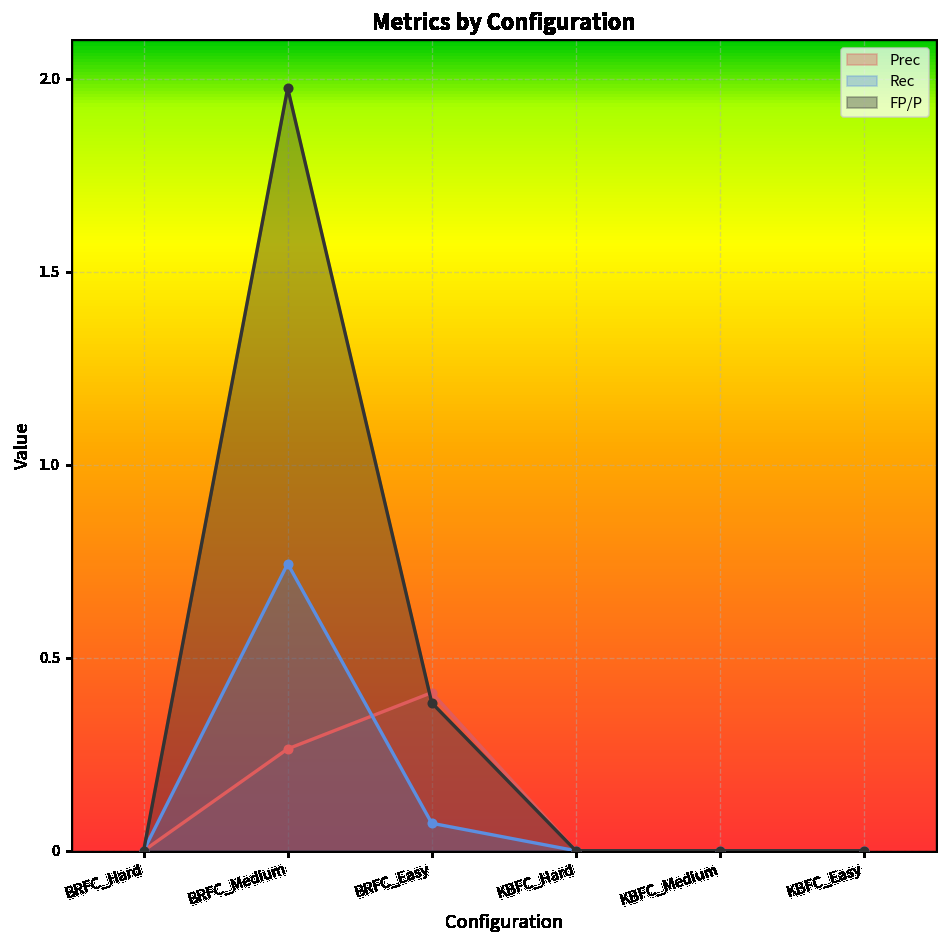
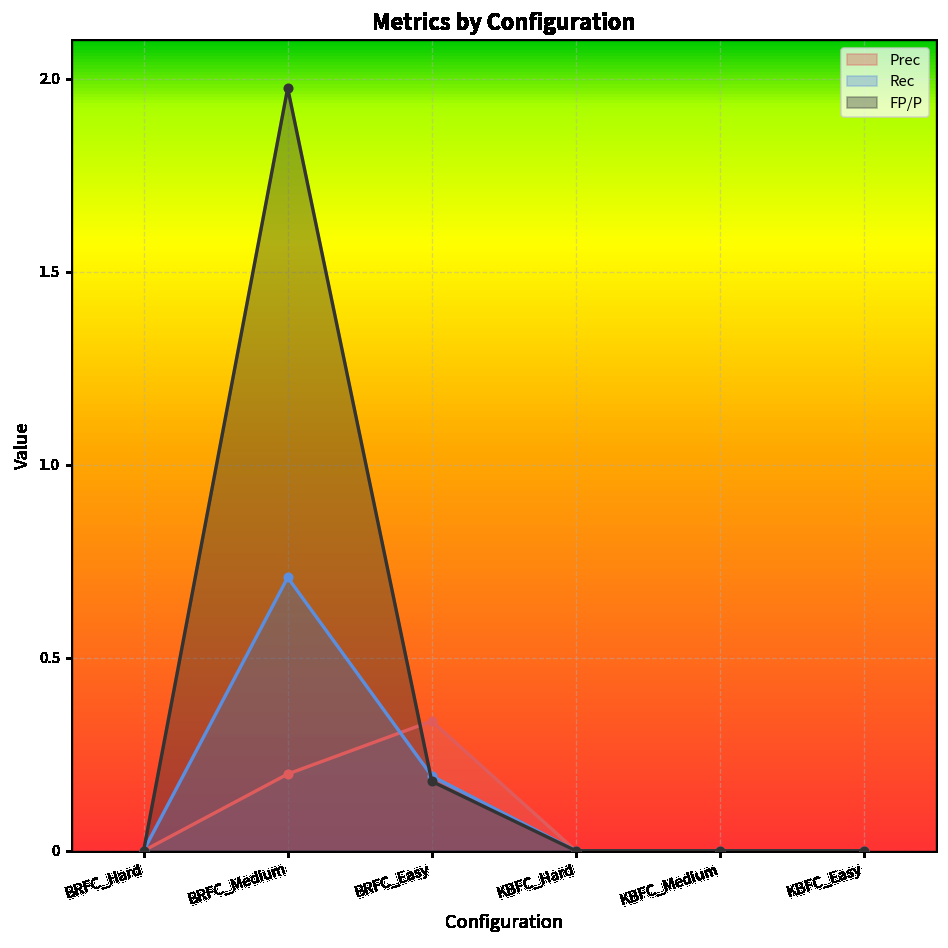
Prec, BRFC_Medium: 0.26 -> 0.20
Rec, BRFC_Medium: 0.74 -> 0.71
Prec, BRFC_Easy: 0.41 -> 0.34
Rec, BRFC_Easy: 0.07 -> 0.19
FP/P, BRFC_Easy: 0.38 -> 0.18
